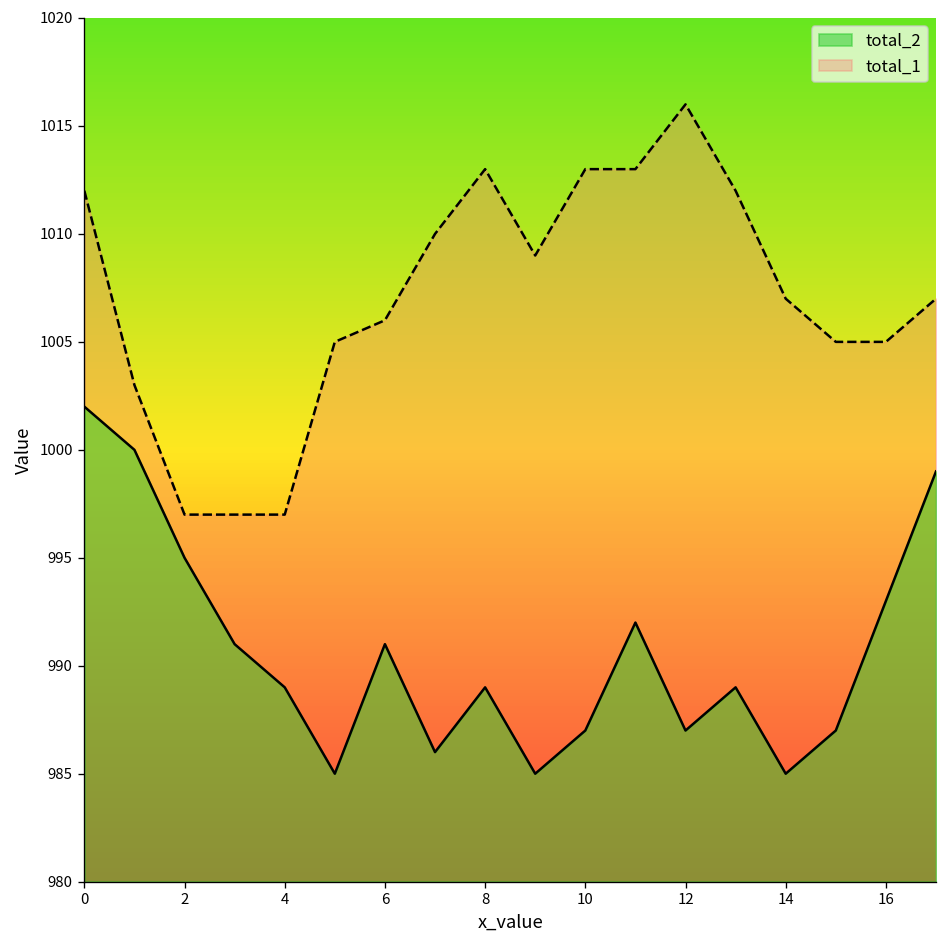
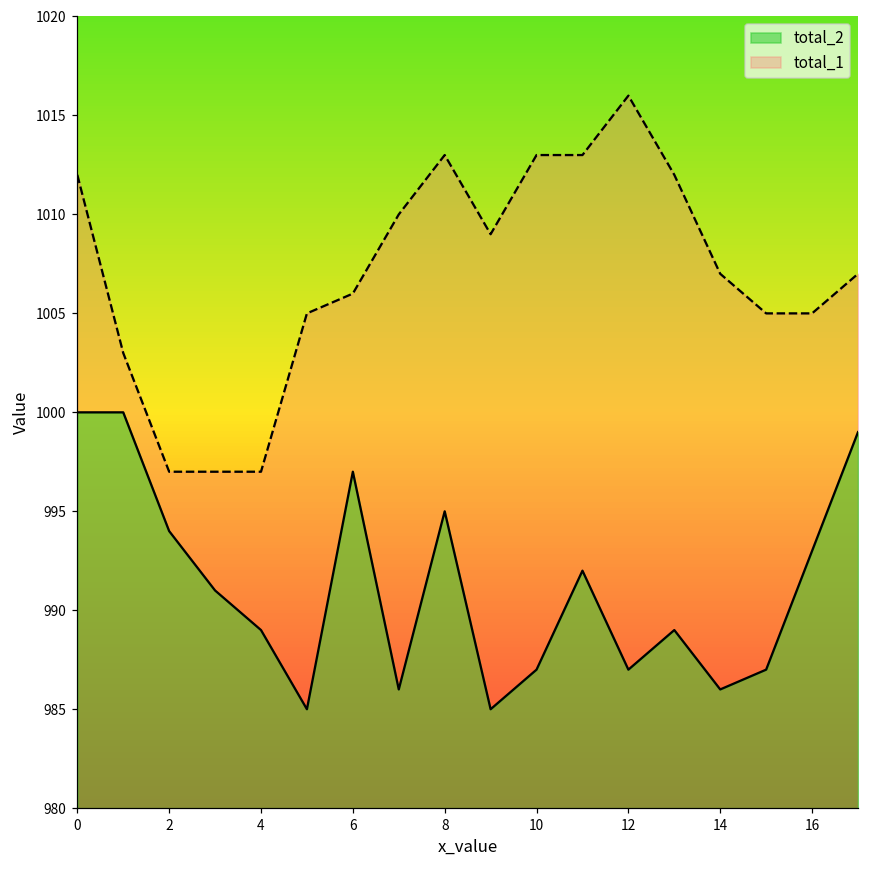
total_2, 0: 1002 -> 1000
total_2, 2: 995 -> 994
total_2, 6: 991 -> 997
total_2, 8: 989 -> 995
total_2, 14: 985 -> 986
